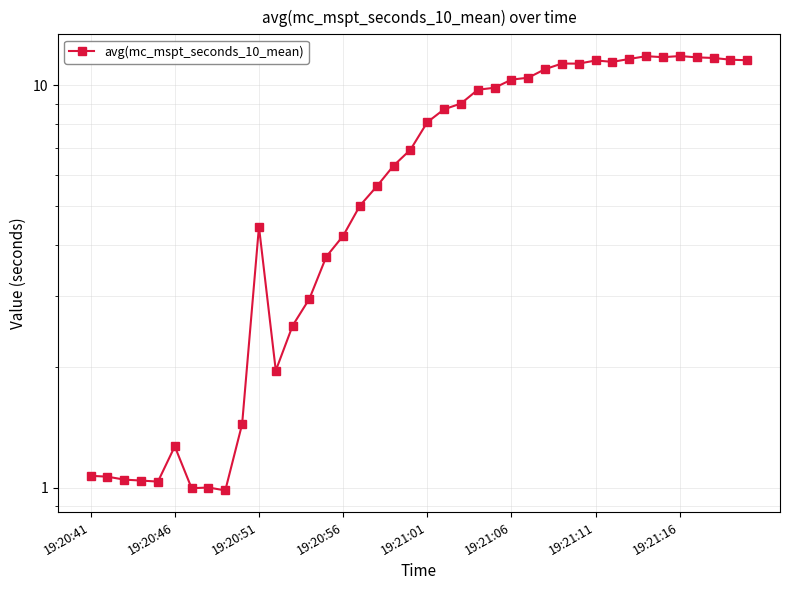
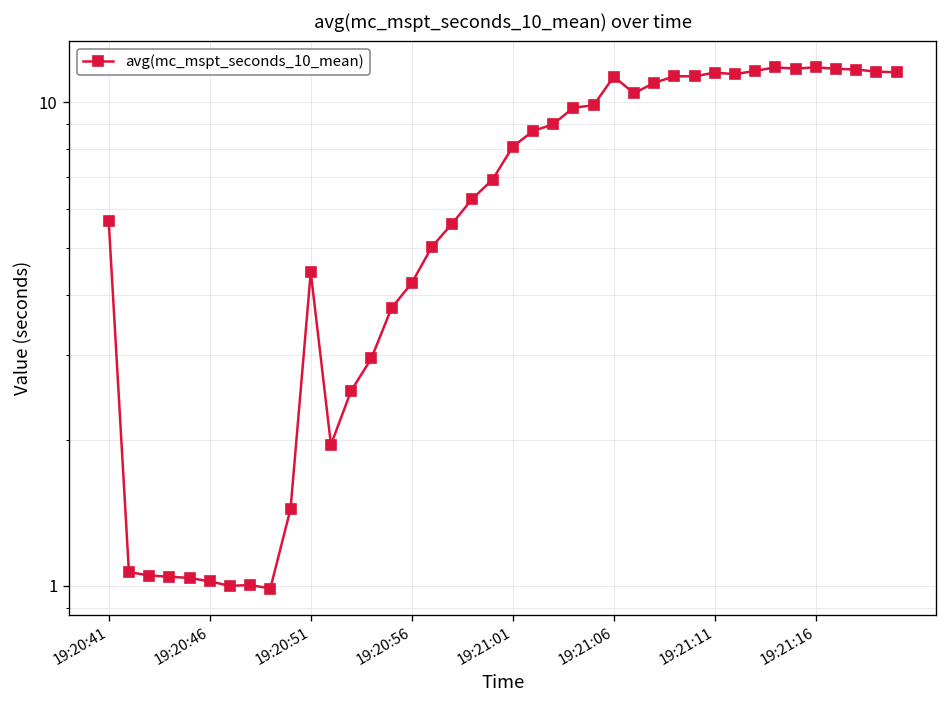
19:20:41: 1.07 -> 5.7
19:20:46: 1.27 -> 1.02
19:21:06: 10.3 -> 11.3
